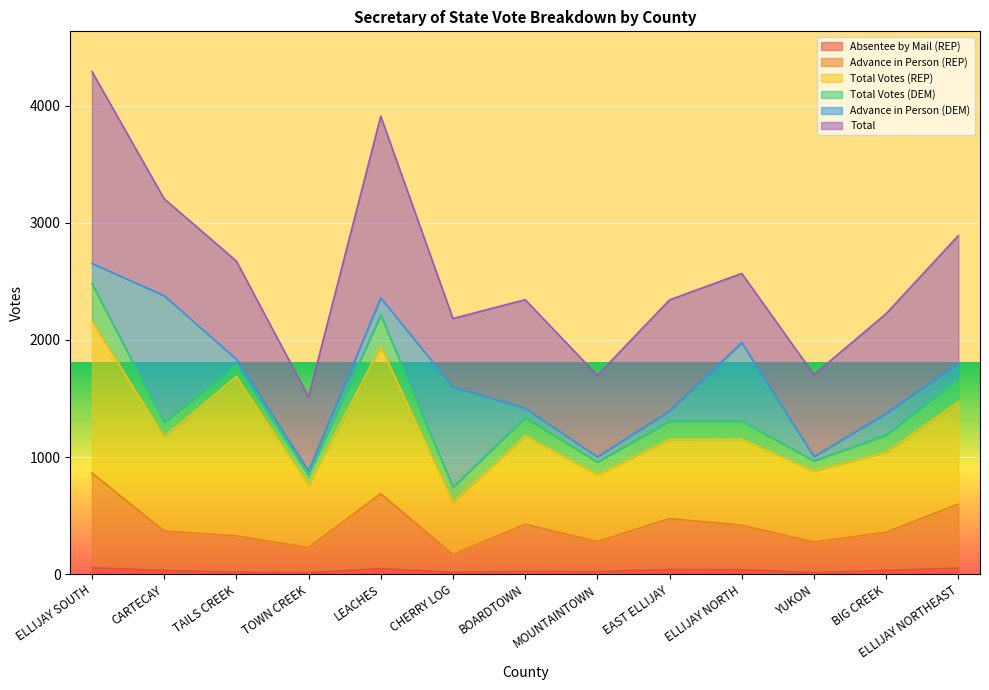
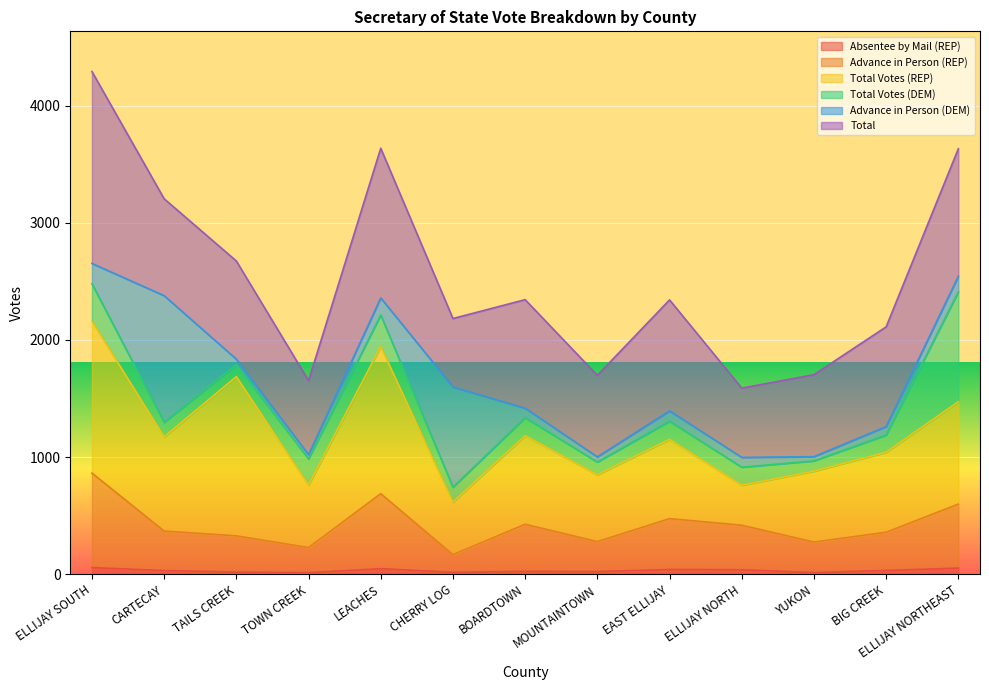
Total Votes (DEM), TOWN CREEK: 80 -> 220
Total, LEACHES: 1550 -> 1280
Total Votes (REP), ELLIJAY NORTH: 730 -> 340
Advance in Person (DEM), ELLIJAY NORTH: 670 -> 80
Advance in Person (DEM), BIG CREEK: 190 -> 70
Total Votes (DEM), ELLIJAY NORTHEAST: 200 -> 940
